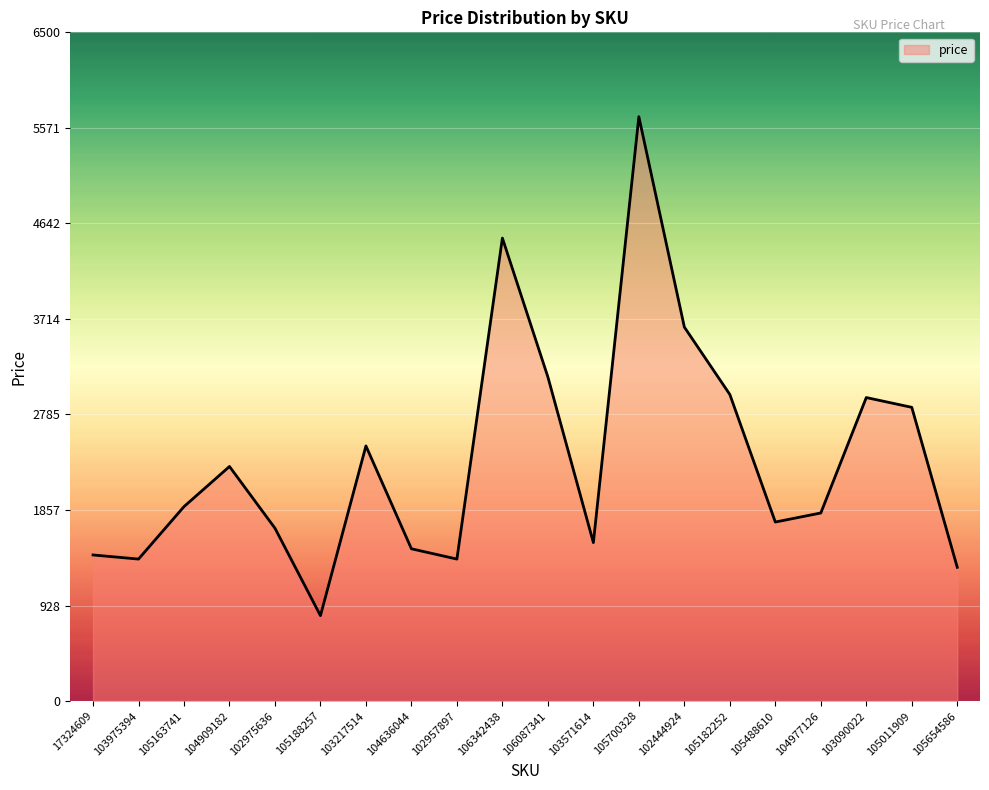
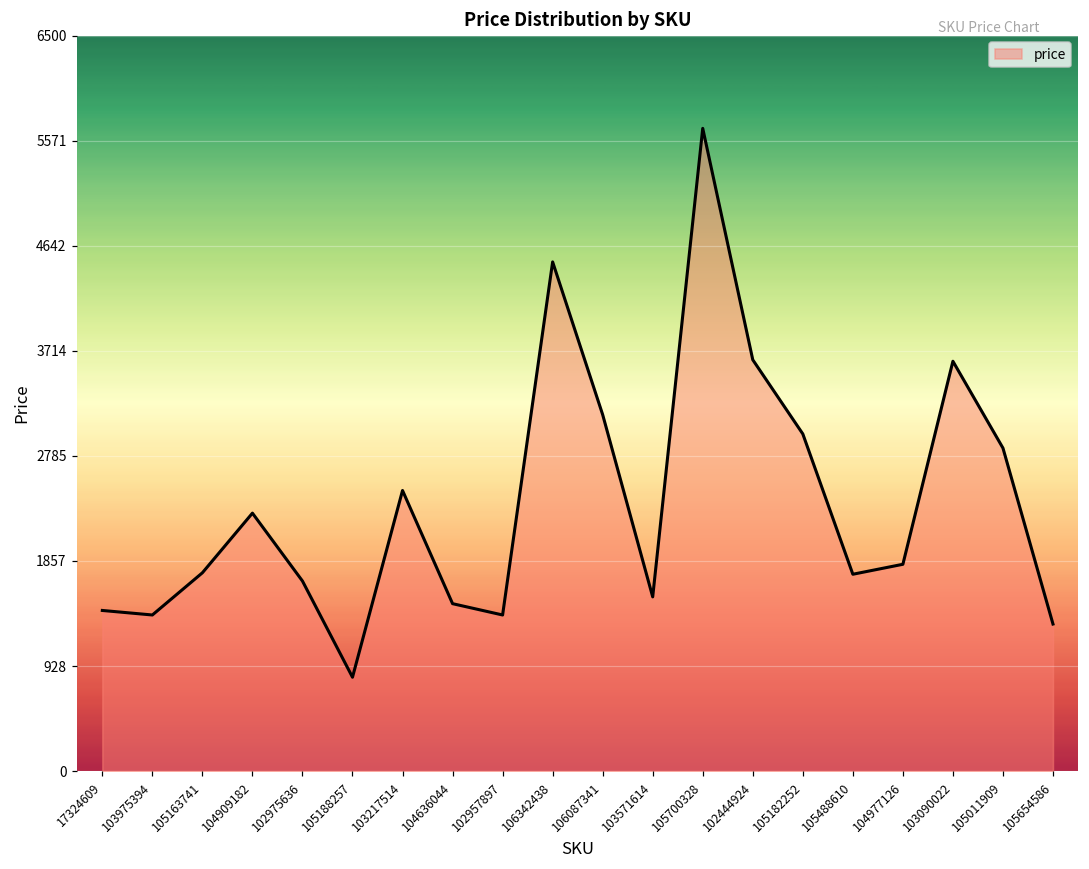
105163741: 1890 -> 1750
103090022: 2950 -> 3620
